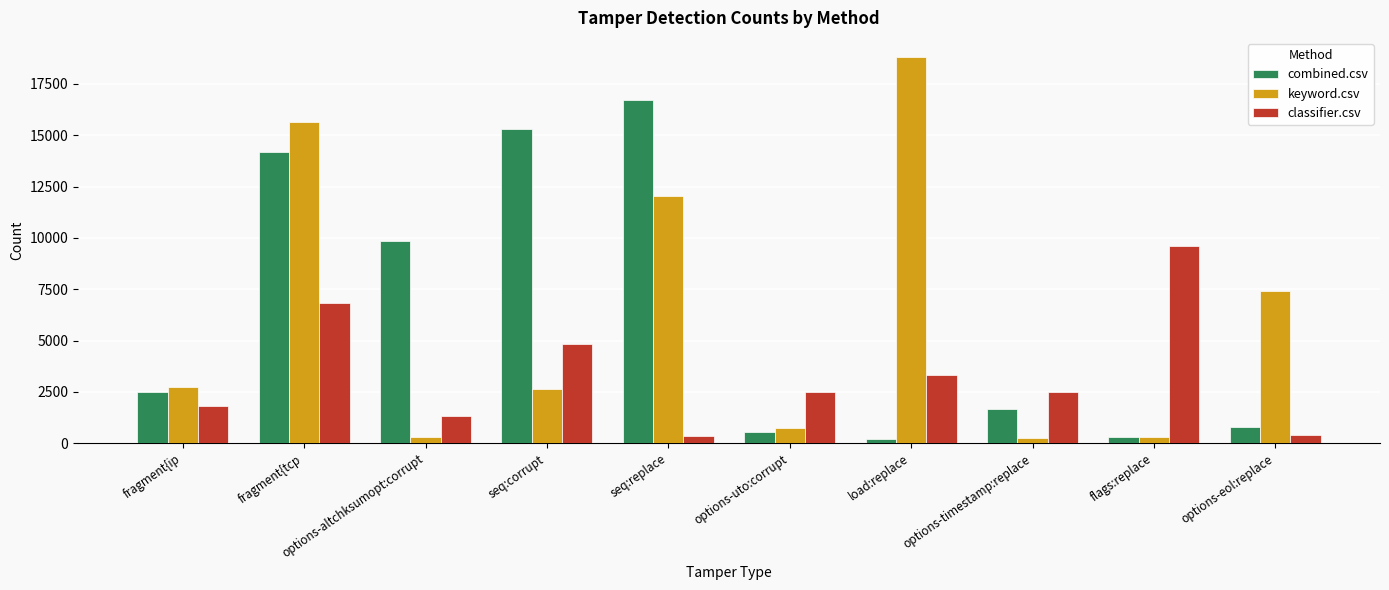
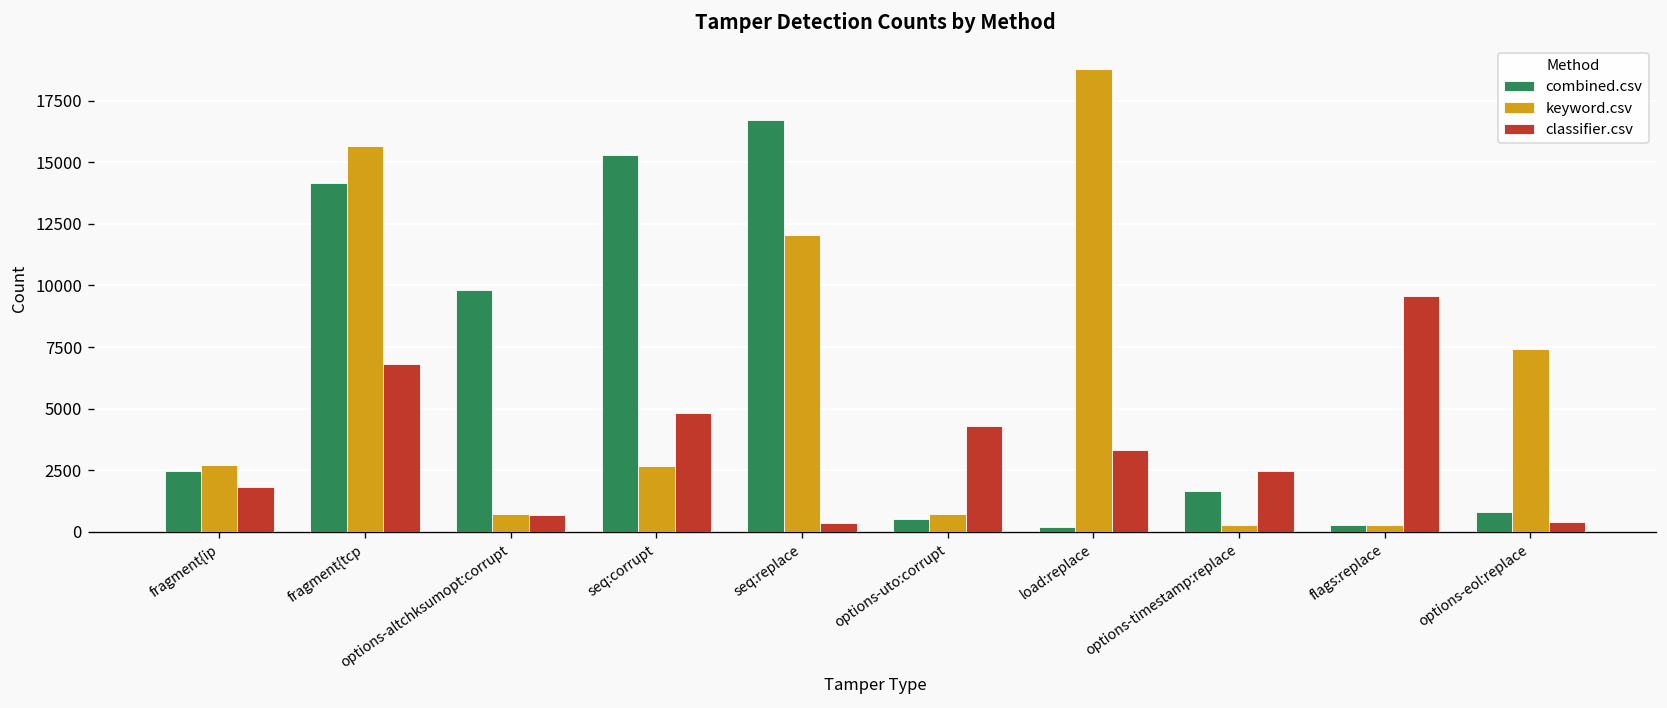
keyword.csv, options-altchksumopt:corrupt: 300 -> 700
classifier.csv, options-altchksumopt:corrupt: 1300 -> 700
classifier.csv, options-uto:corrupt: 2500 -> 4300
